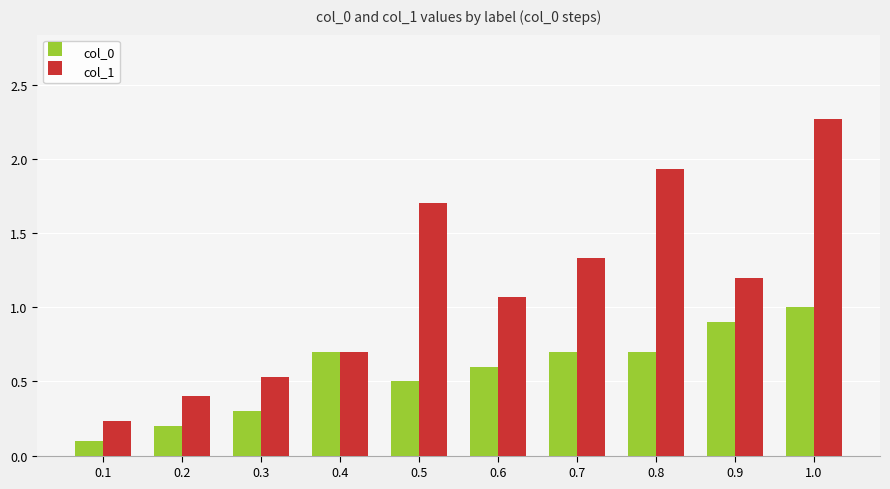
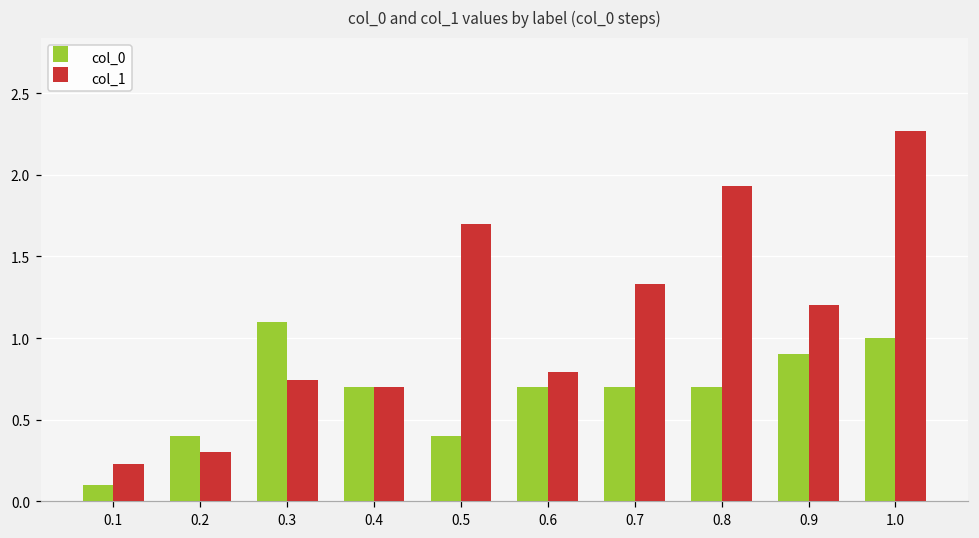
col_0, 0.2: 0.2 -> 0.4
col_1, 0.2: 0.4 -> 0.3
col_0, 0.3: 0.3 -> 1.1
col_1, 0.3: 0.53 -> 0.74
col_0, 0.5: 0.5 -> 0.4
col_0, 0.6: 0.6 -> 0.7
col_1, 0.6: 1.07 -> 0.79
